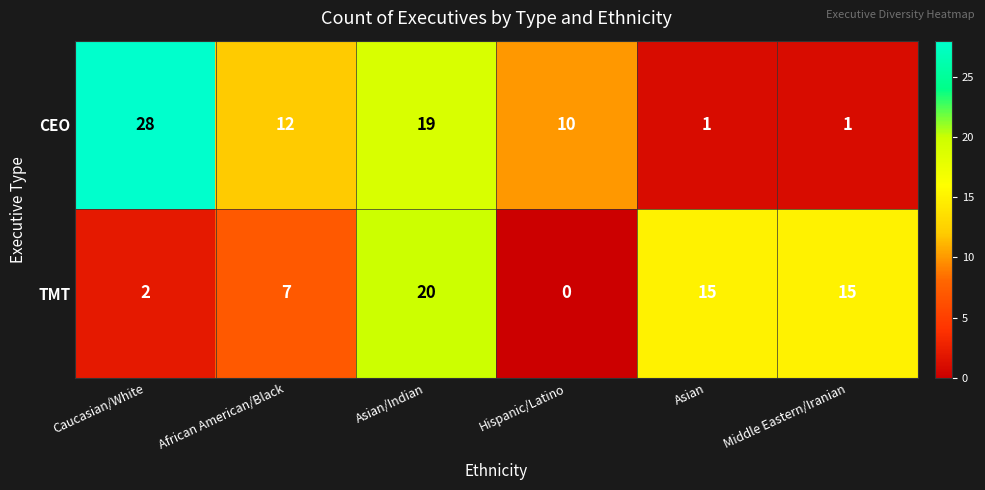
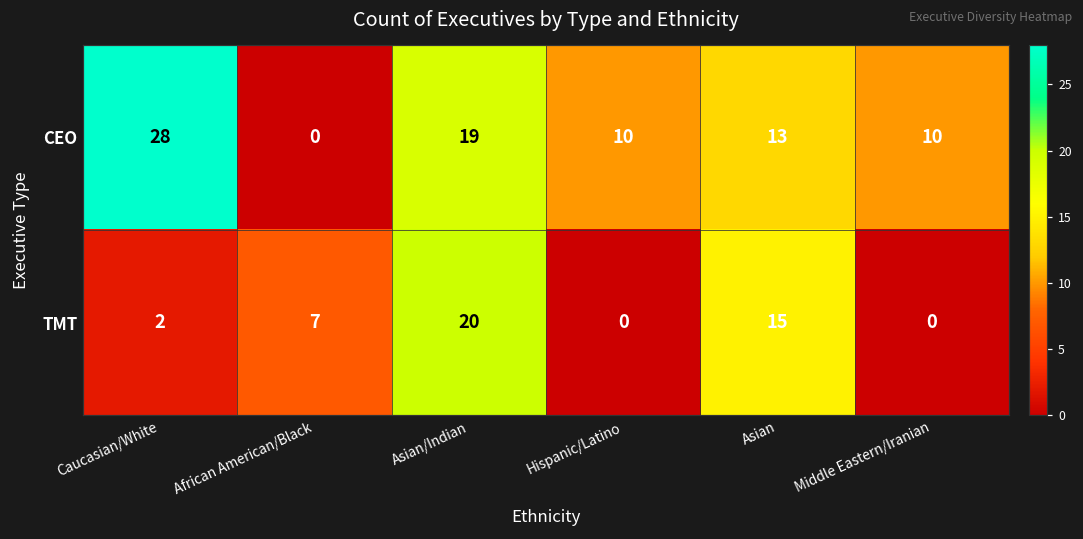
CEO, African American/Black: 12 -> 0
CEO, Asian: 1 -> 13
CEO, Middle Eastern/Iranian: 1 -> 10
TMT, Middle Eastern/Iranian: 15 -> 0
